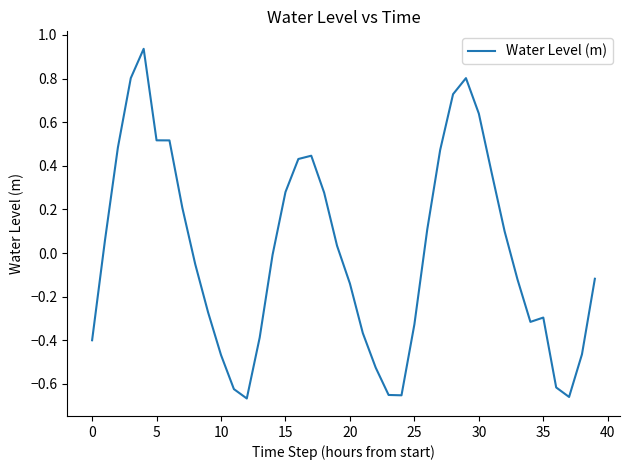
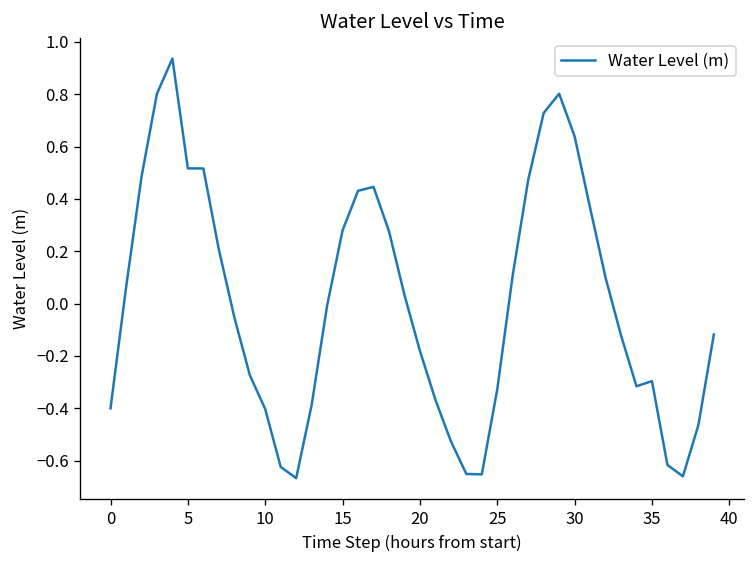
10: -0.47 -> -0.40
20: -0.14 -> -0.18
